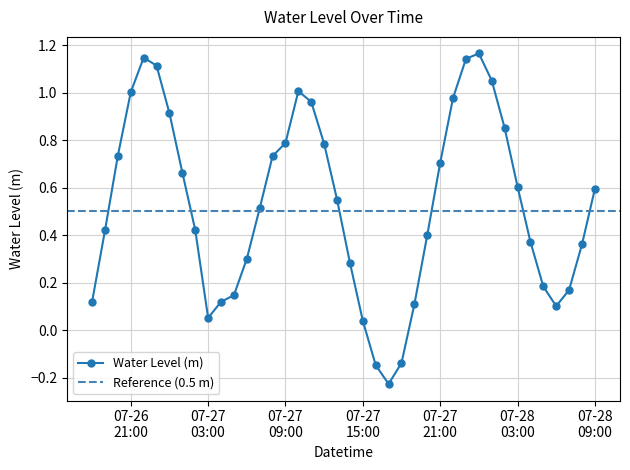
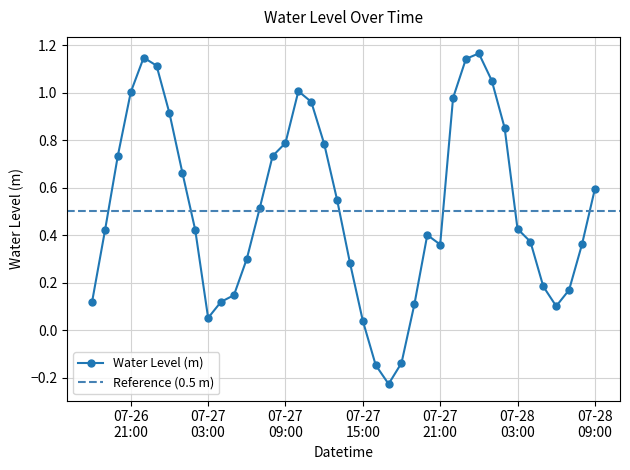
07-27 21:00: 0.70 -> 0.36
07-28 03:00: 0.60 -> 0.43
